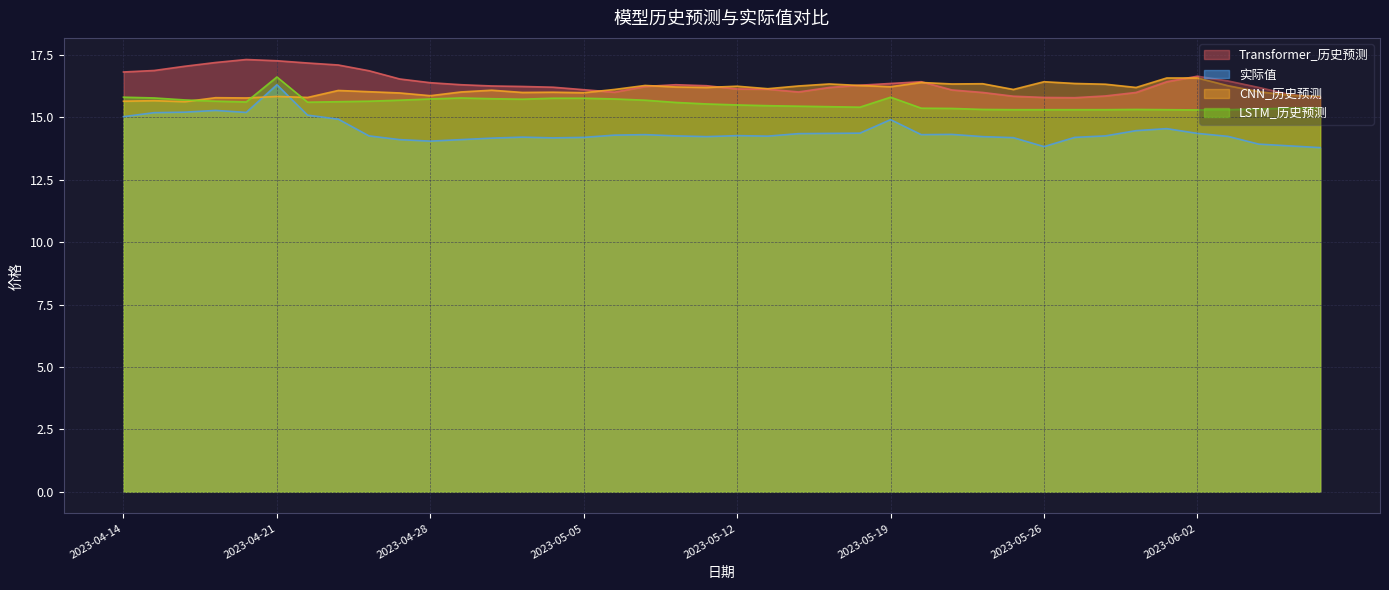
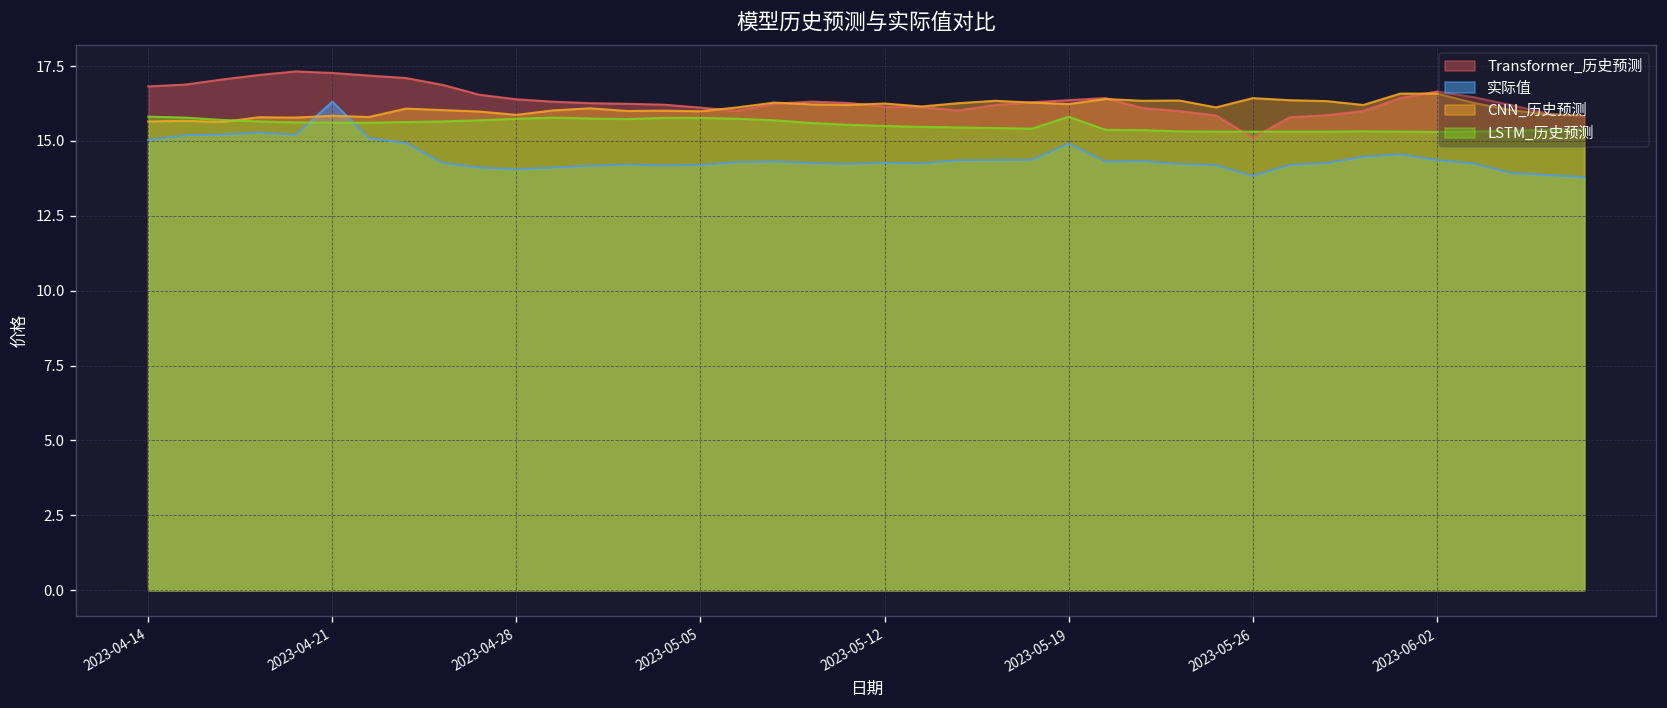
LSTM_历史预测, 2023-04-21: 16.6 -> 15.6
Transformer_历史预测, 2023-05-26: 15.8 -> 15.1
